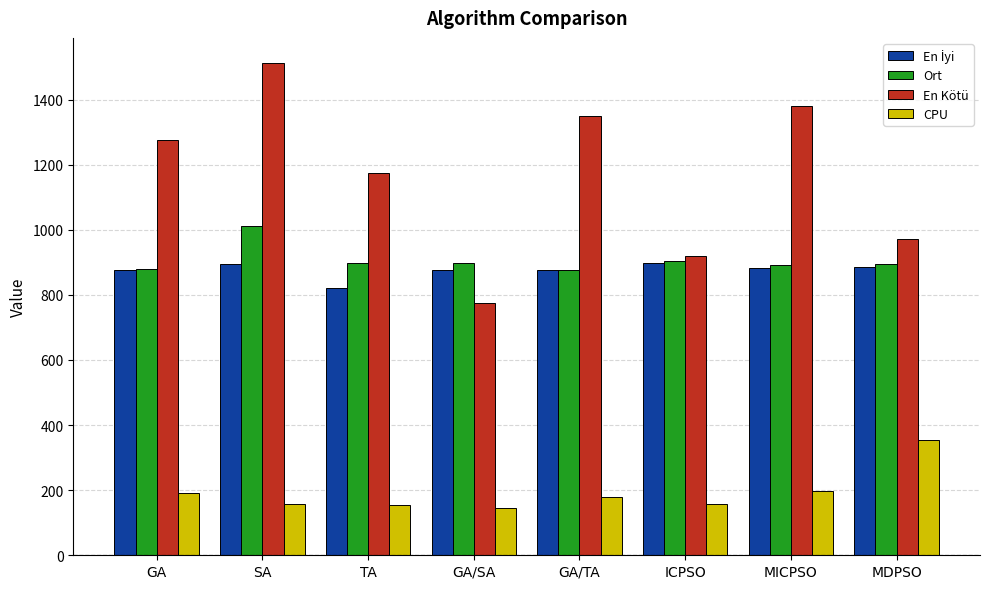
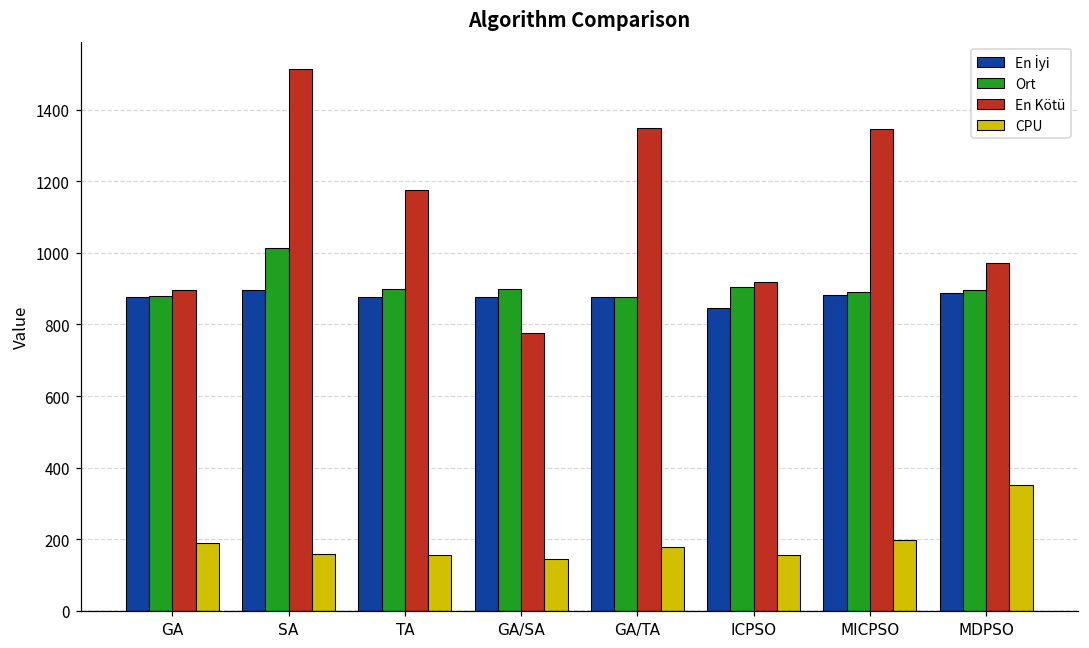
En Kötü, GA: 1280 -> 900
En İyi, TA: 820 -> 880
En İyi, ICPSO: 900 -> 850
En Kötü, MICPSO: 1380 -> 1350
